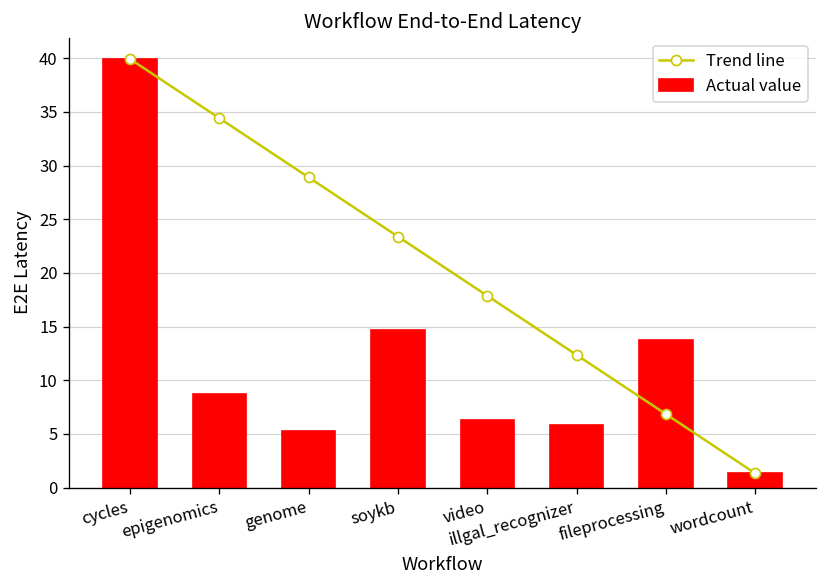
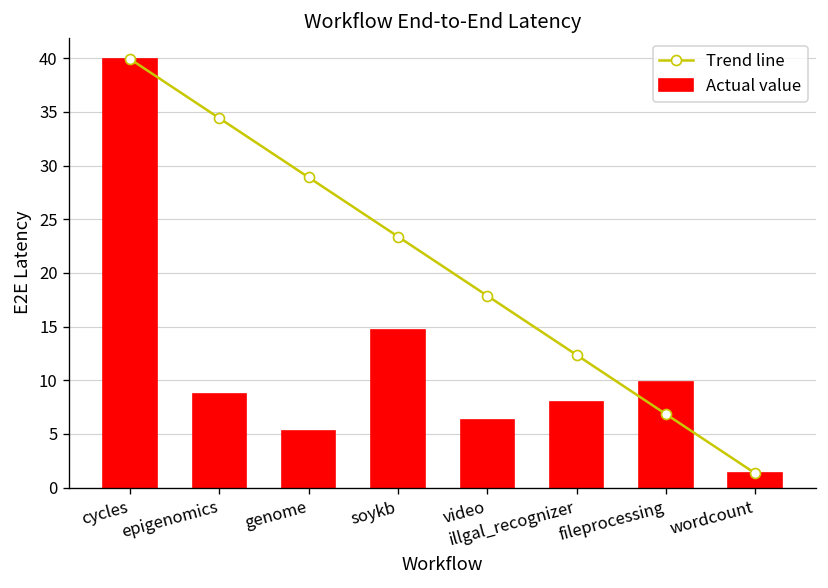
Actual value, illgal_recognizer: 6 -> 8
Actual value, fileprocessing: 14 -> 10
